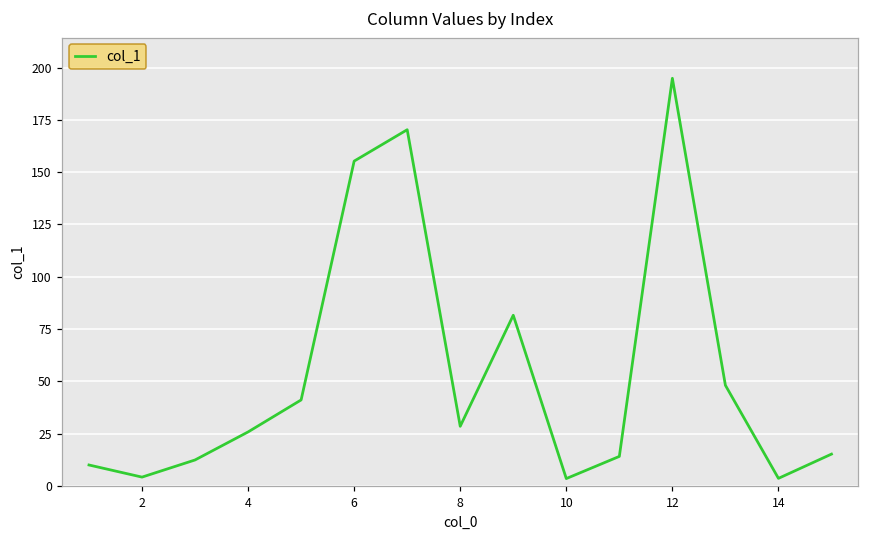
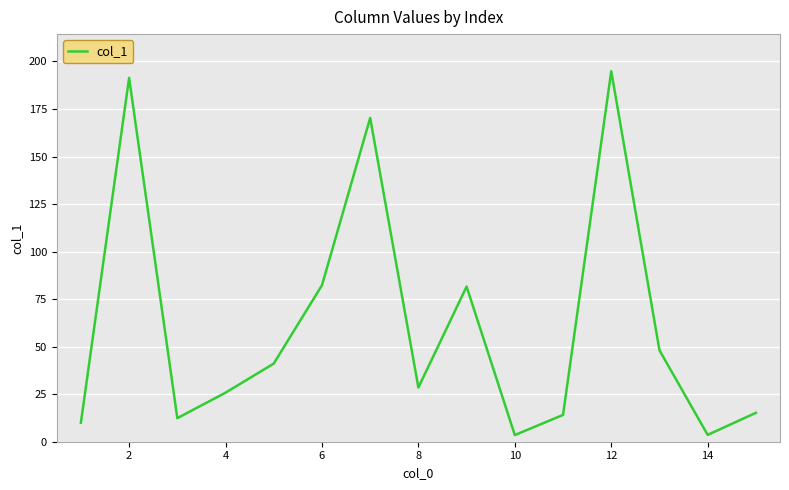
2: 4 -> 191
6: 155 -> 82
